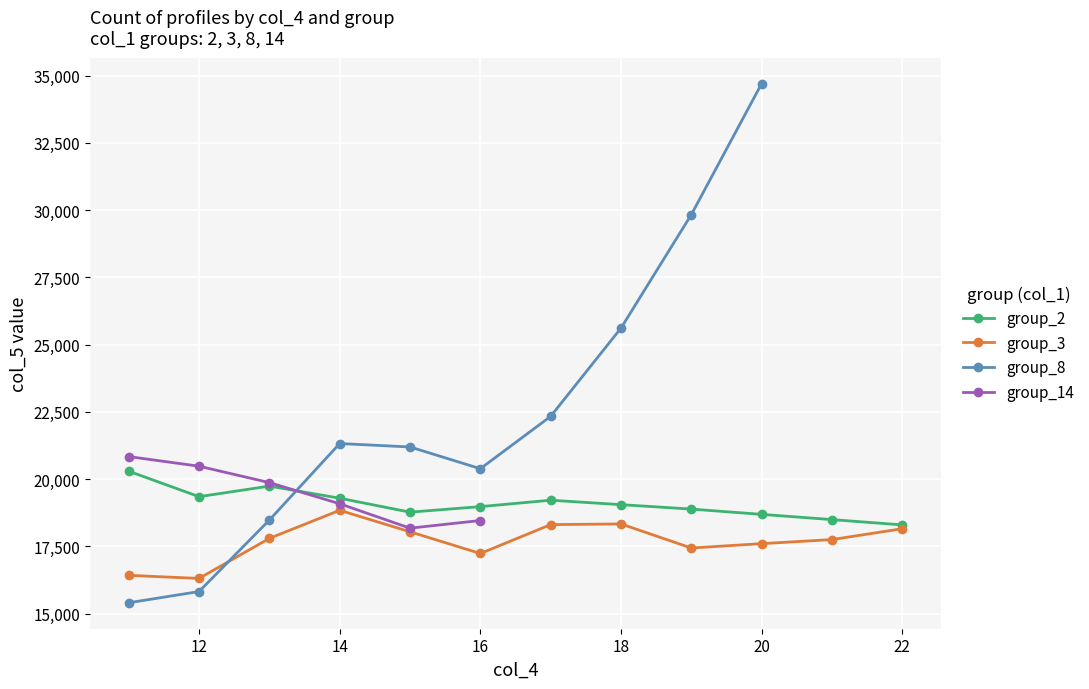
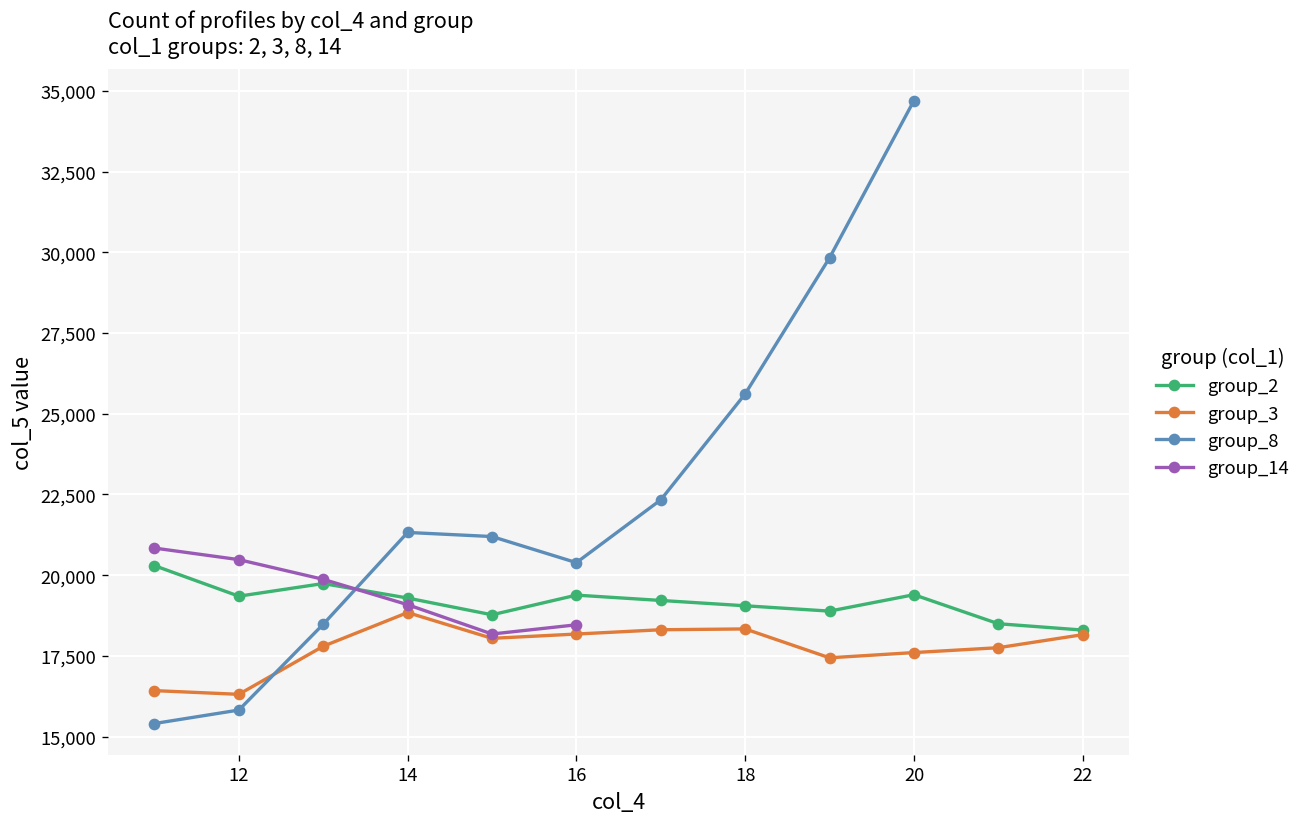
group_2, 16: 19,000 -> 19,400
group_3, 16: 17,200 -> 18,200
group_2, 20: 18,700 -> 19,400
